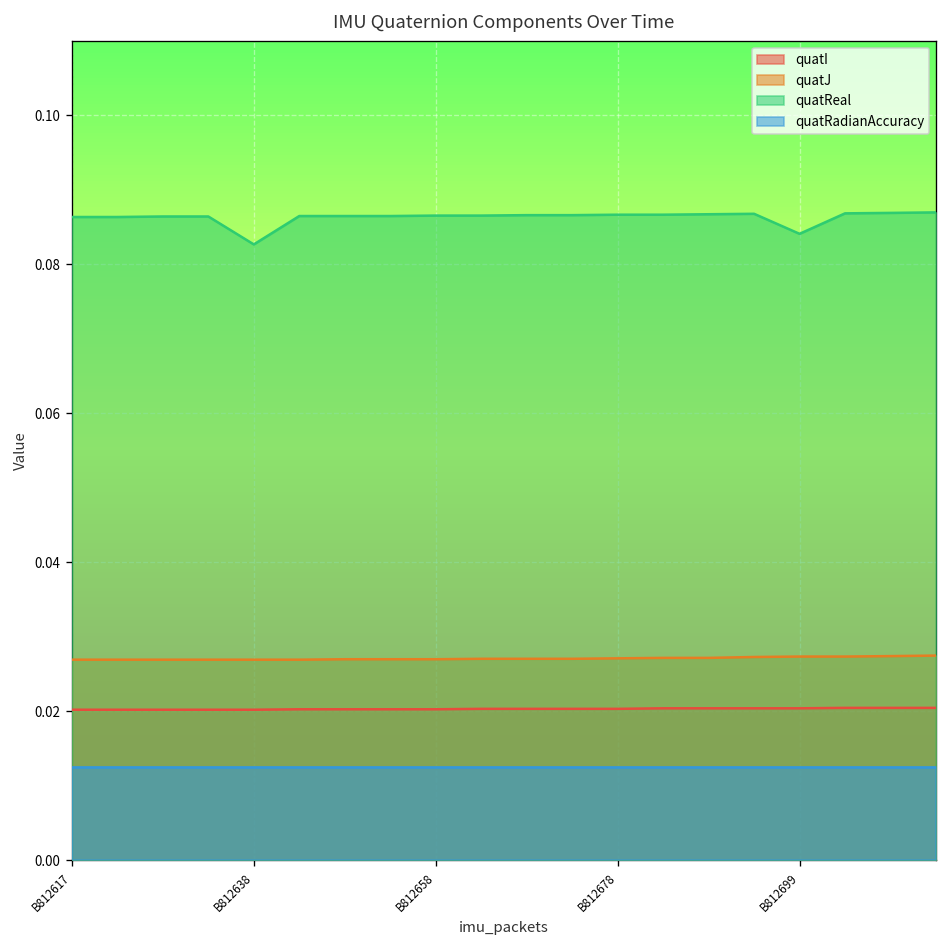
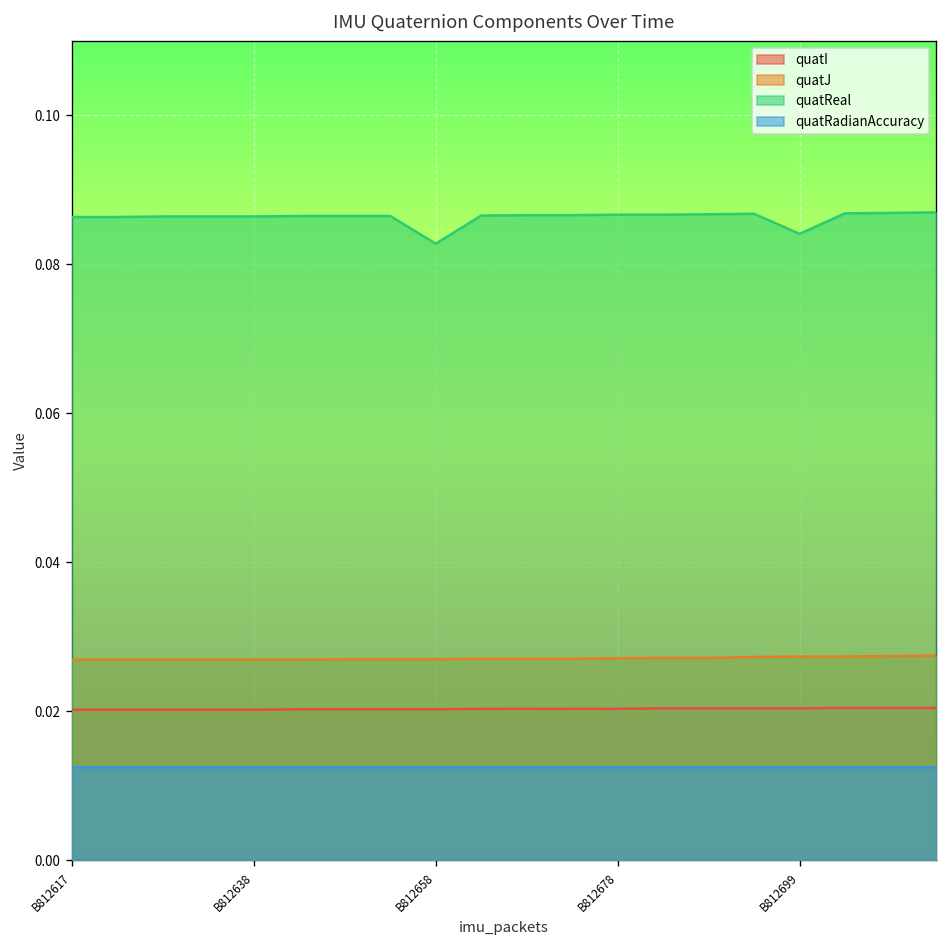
quatReal, B812638: 0.083 -> 0.086
quatReal, B812658: 0.087 -> 0.083
